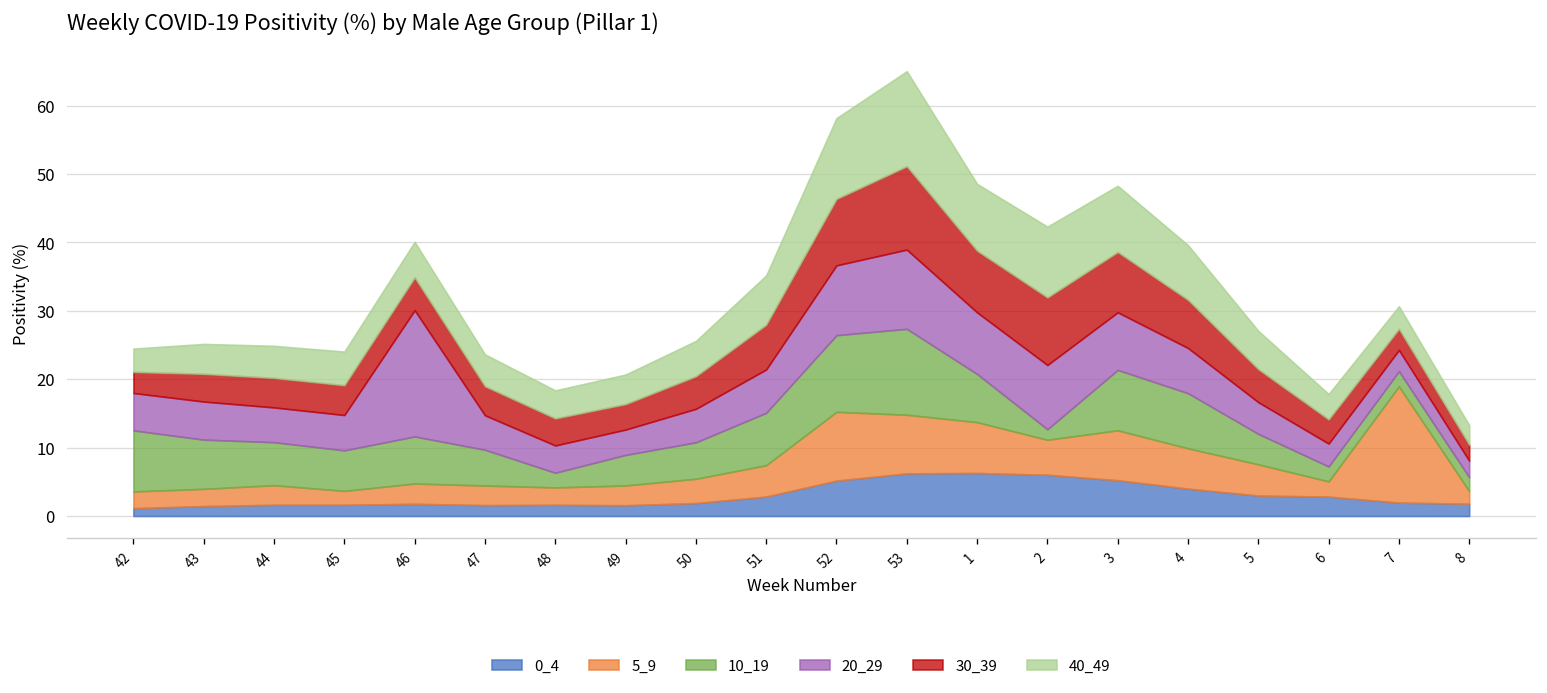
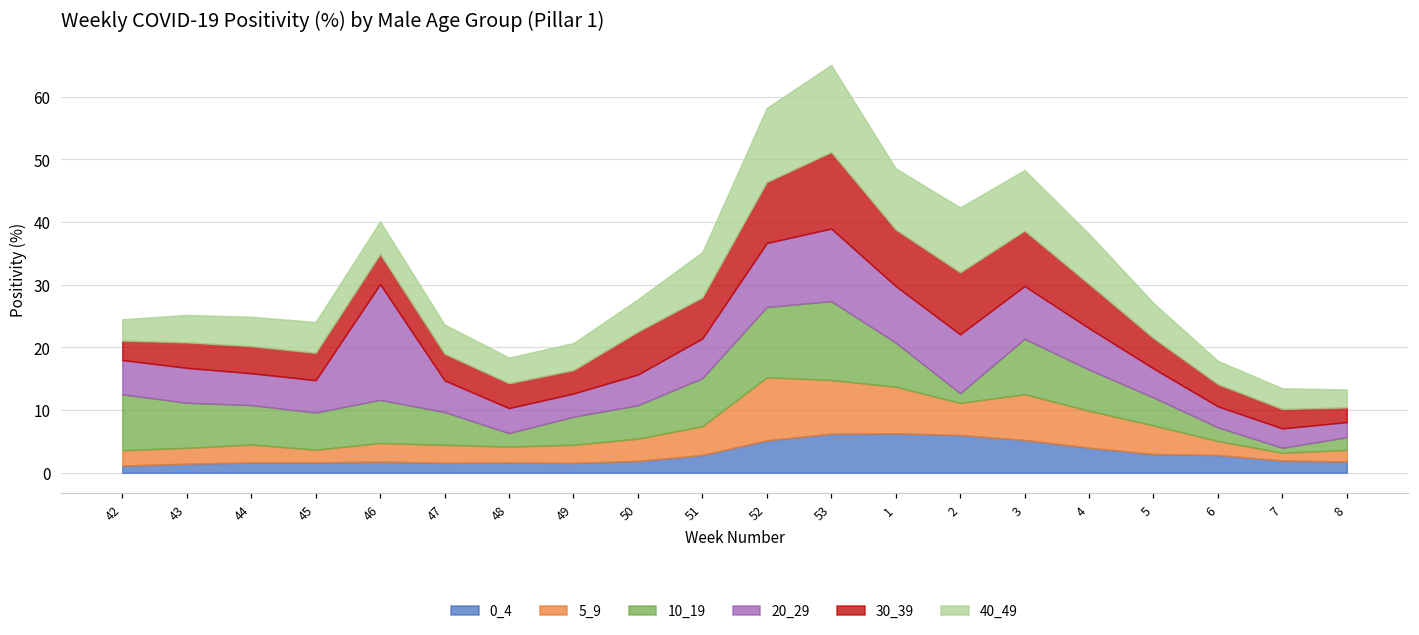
30_39, 50: 5 -> 7
10_19, 4: 8 -> 7
5_9, 7: 17 -> 1
10_19, 7: 2 -> 1
